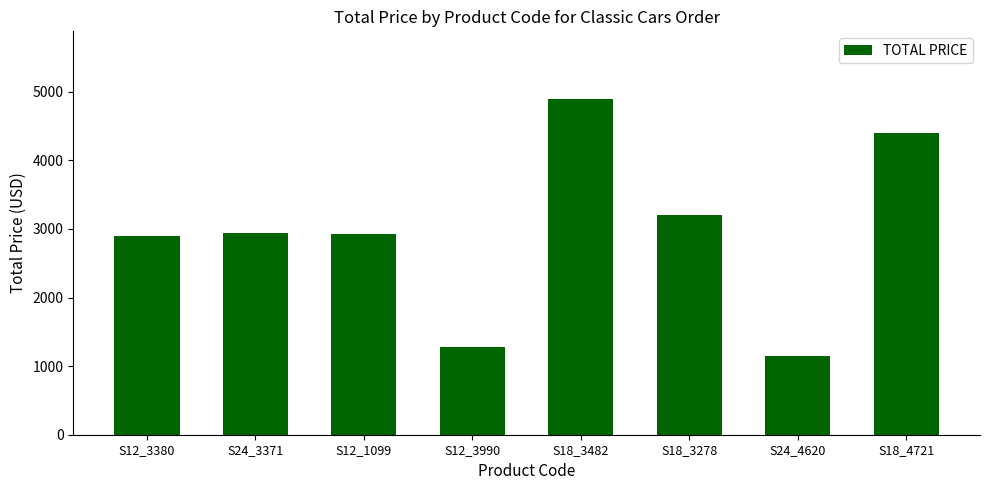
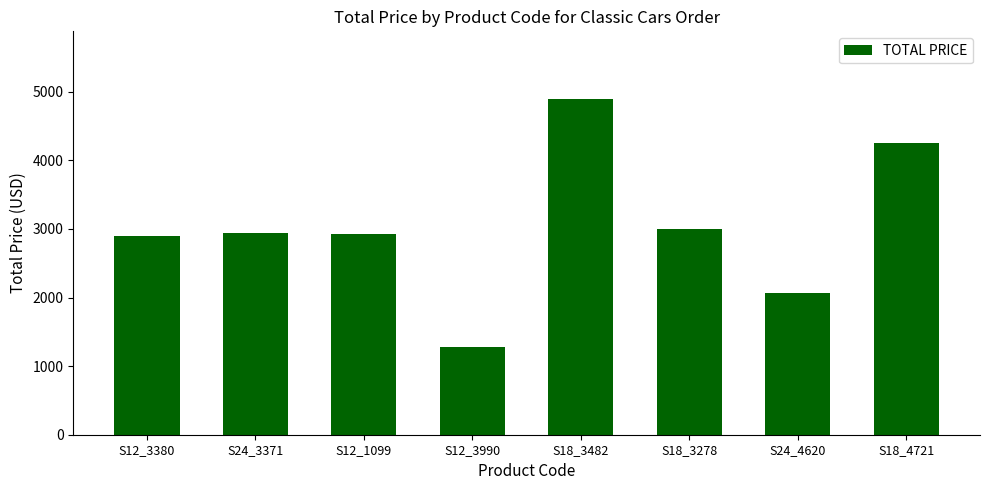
S18_3278: 3200 -> 3000
S24_4620: 1200 -> 2100
S18_4721: 4400 -> 4200
